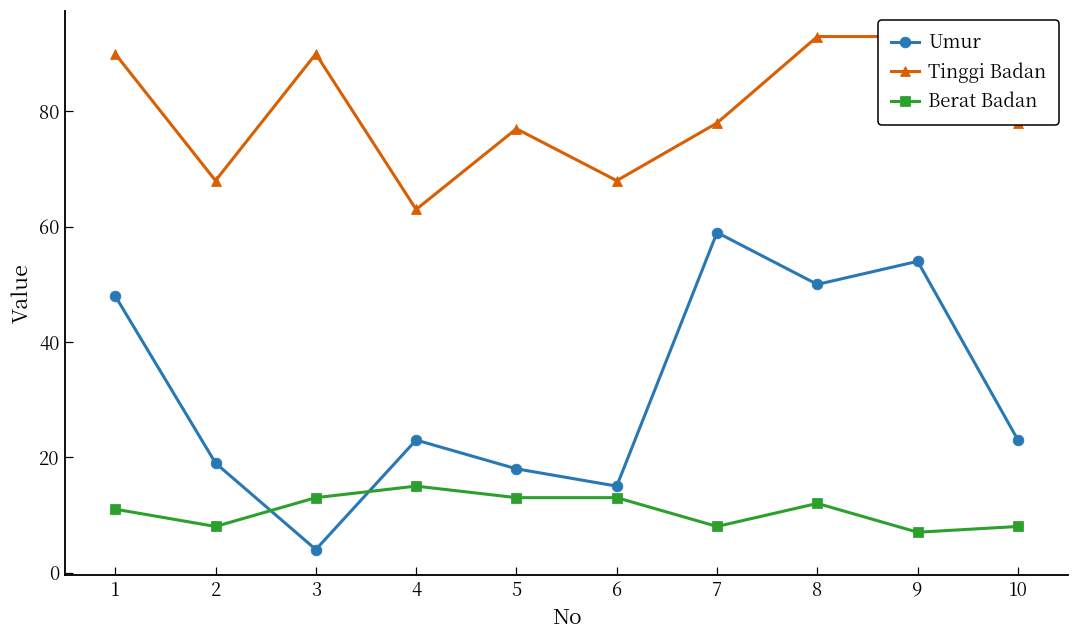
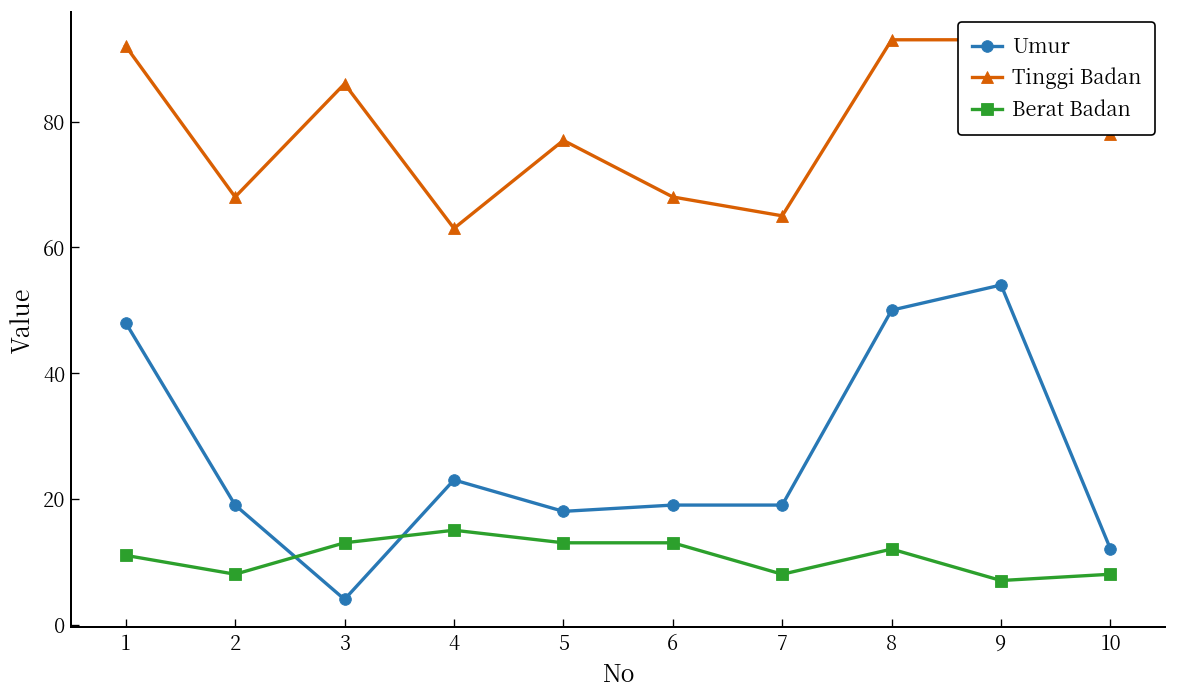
Tinggi Badan, 1: 90 -> 92
Tinggi Badan, 3: 90 -> 86
Umur, 6: 15 -> 19
Umur, 7: 59 -> 19
Tinggi Badan, 7: 78 -> 65
Umur, 10: 23 -> 12
